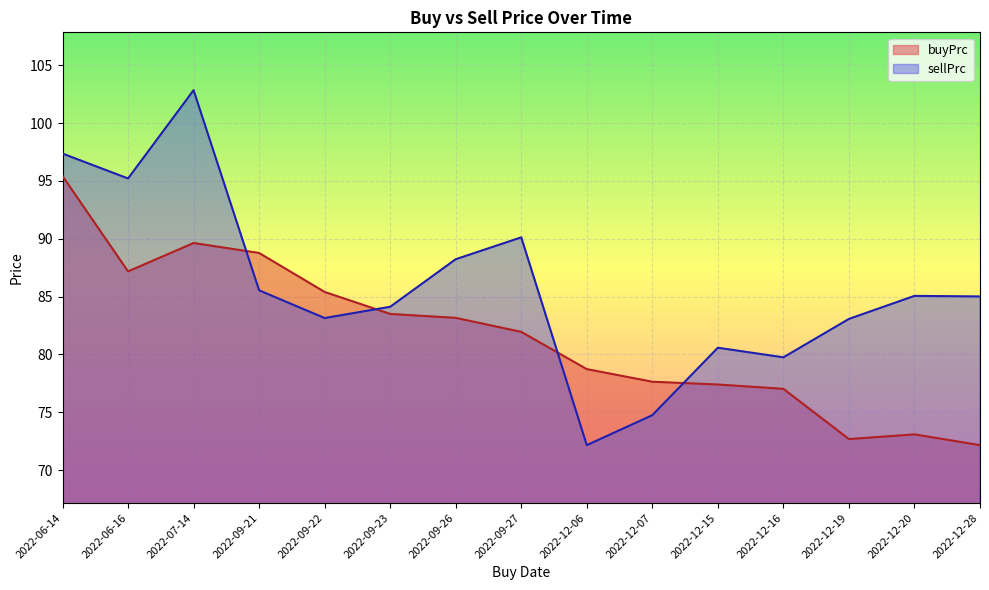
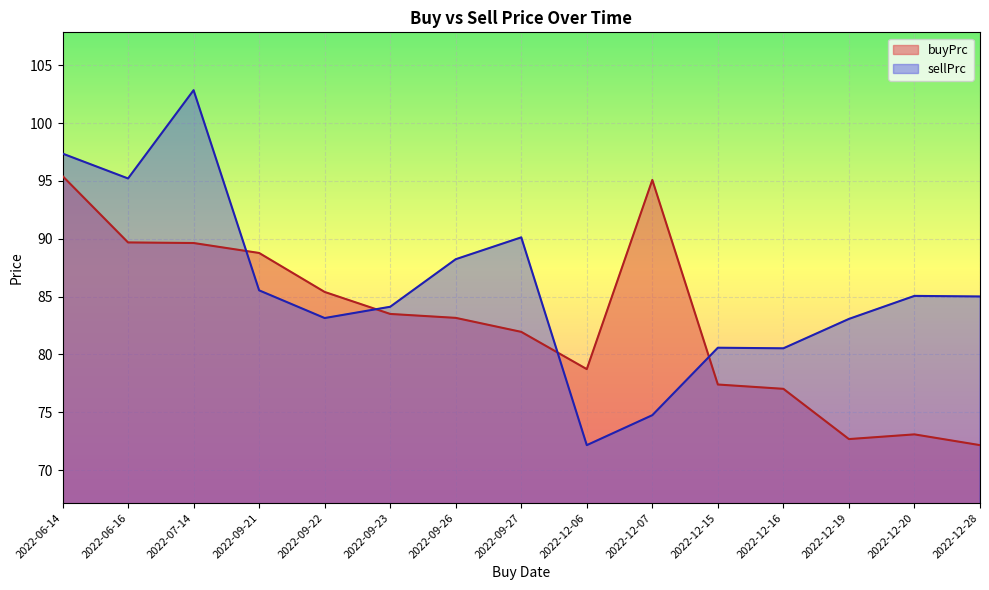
buyPrc, 2022-06-16: 87.2 -> 89.7
buyPrc, 2022-12-07: 77.6 -> 95.1
sellPrc, 2022-12-16: 79.7 -> 80.5
